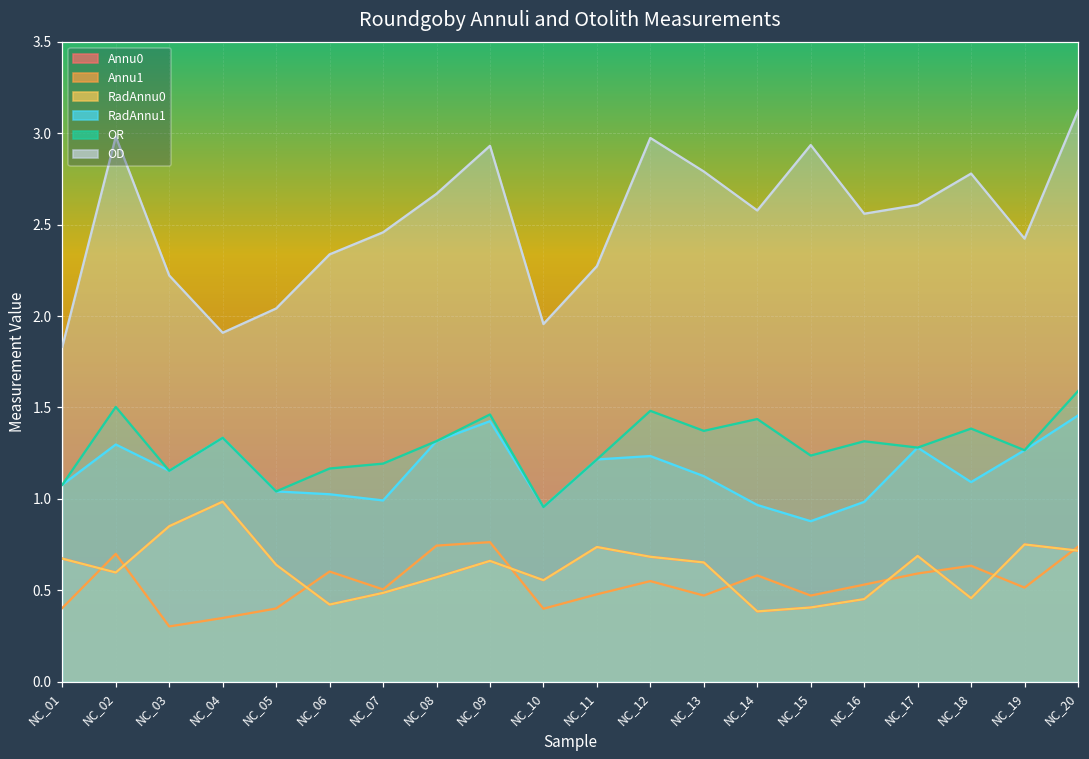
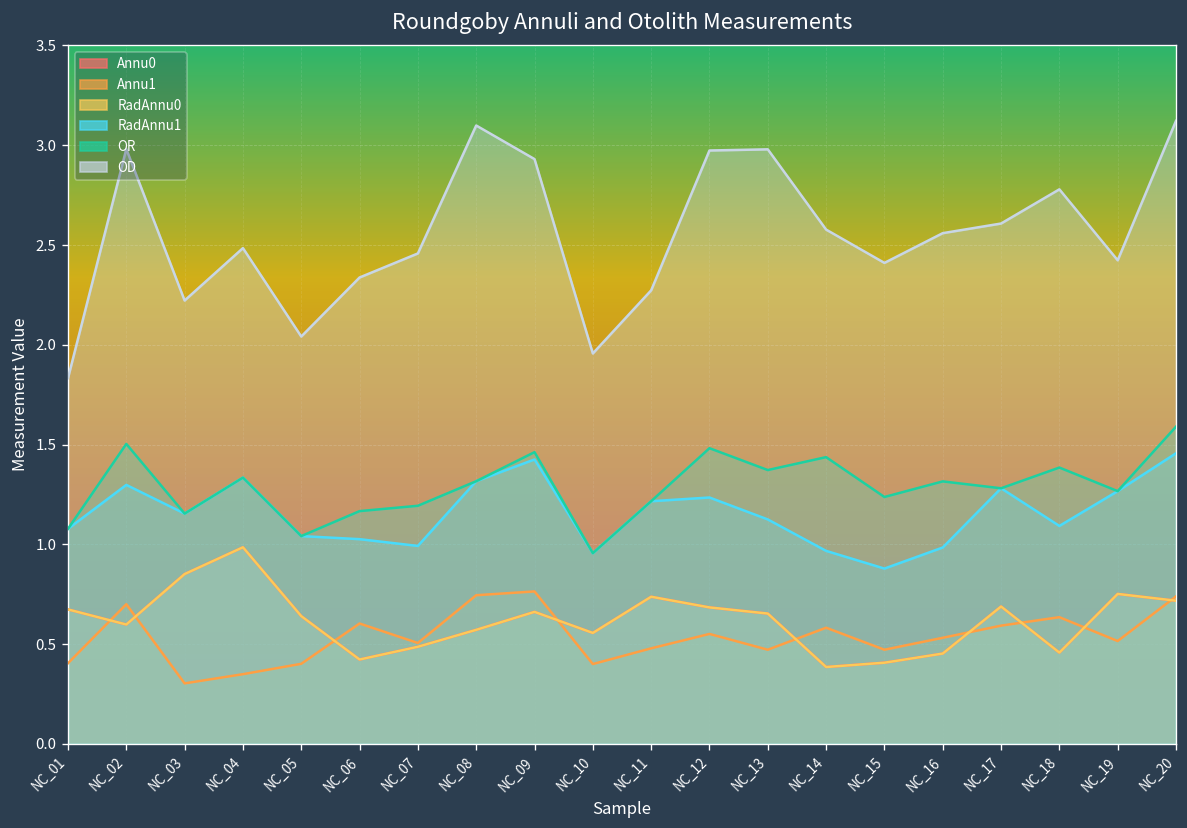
OD, NC_04: 1.91 -> 2.48
OD, NC_08: 2.67 -> 3.10
OD, NC_13: 2.79 -> 2.98
OD, NC_15: 2.93 -> 2.41
